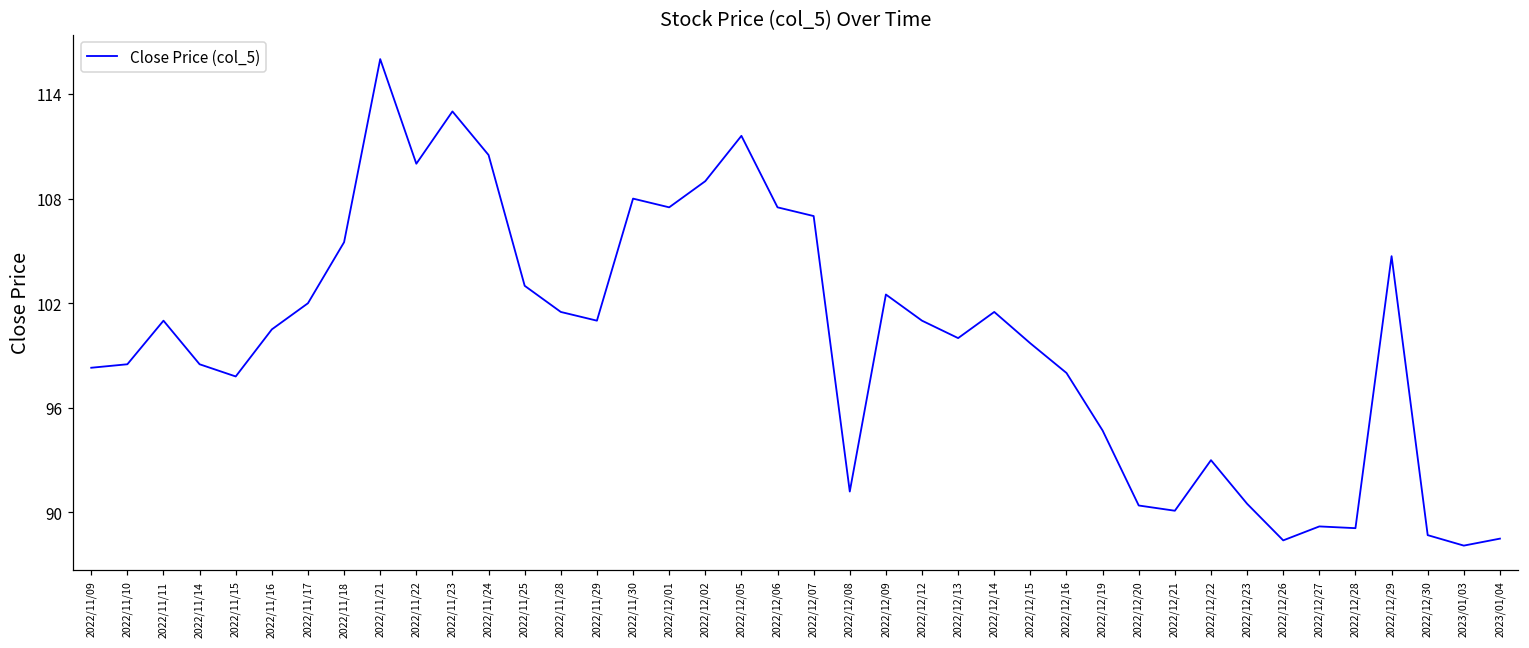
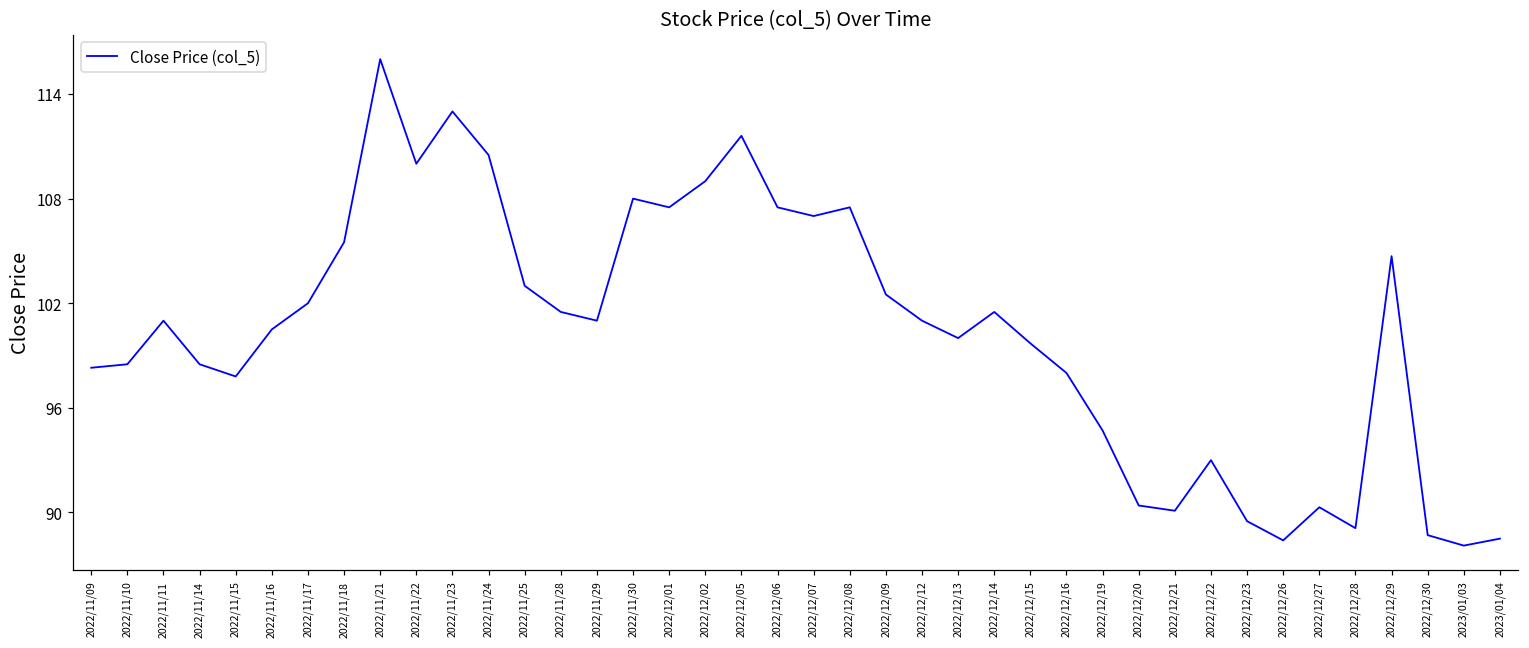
2022/12/08: 91.2 -> 107.5
2022/12/23: 90.5 -> 89.5
2022/12/27: 89.2 -> 90.3
